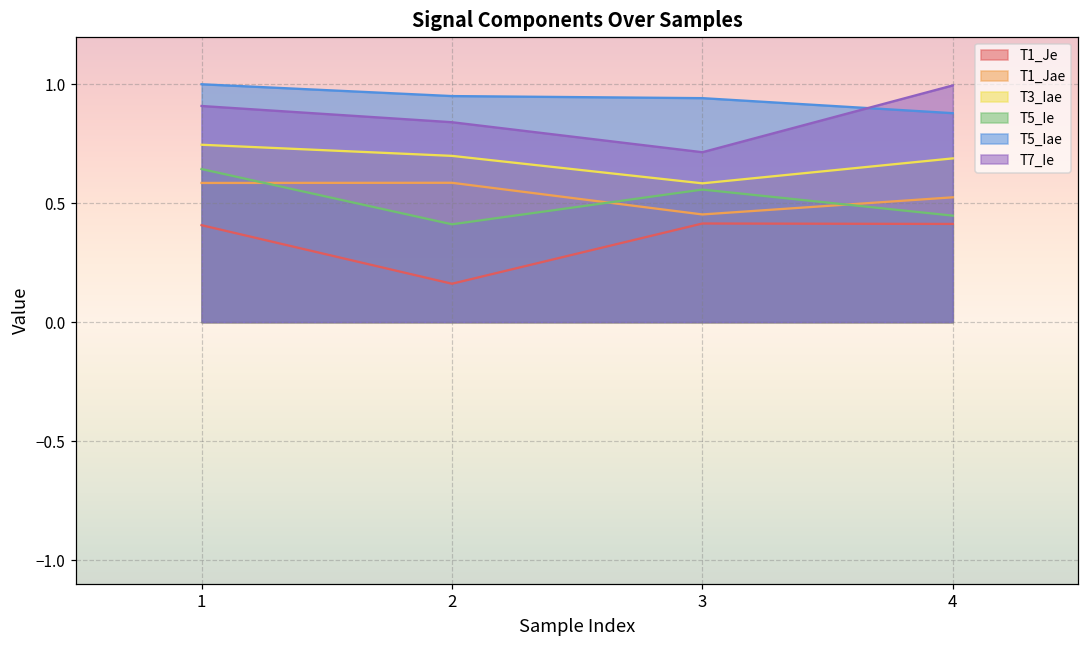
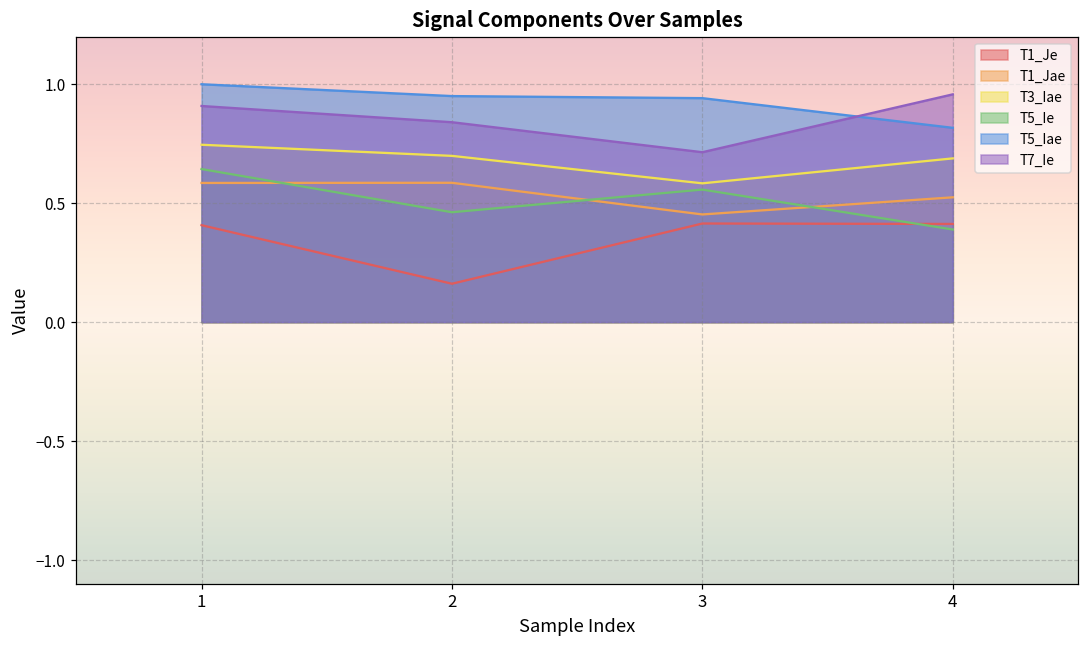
T5_Ie, 2: 0.41 -> 0.46
T5_Ie, 4: 0.45 -> 0.39
T5_Iae, 4: 0.88 -> 0.82
T7_Ie, 4: 1.00 -> 0.96
